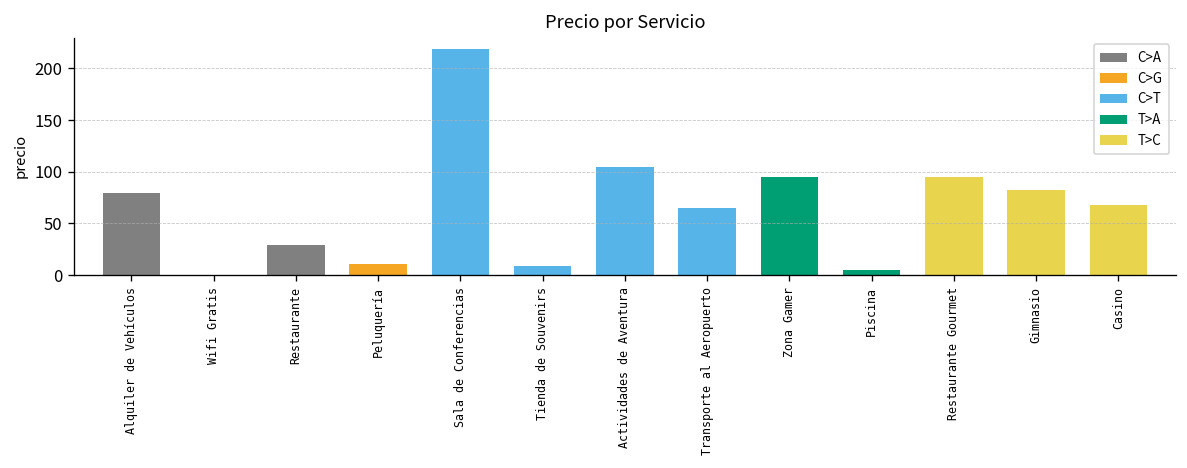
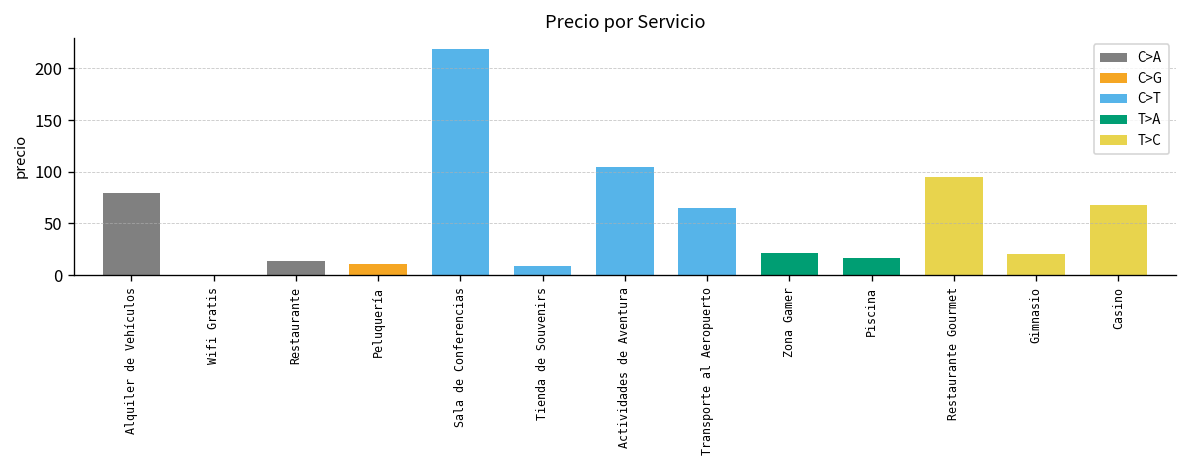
Restaurante: 30 -> 10
Zona Gamer: 100 -> 20
Piscina: 0 -> 20
Gimnasio: 80 -> 20
